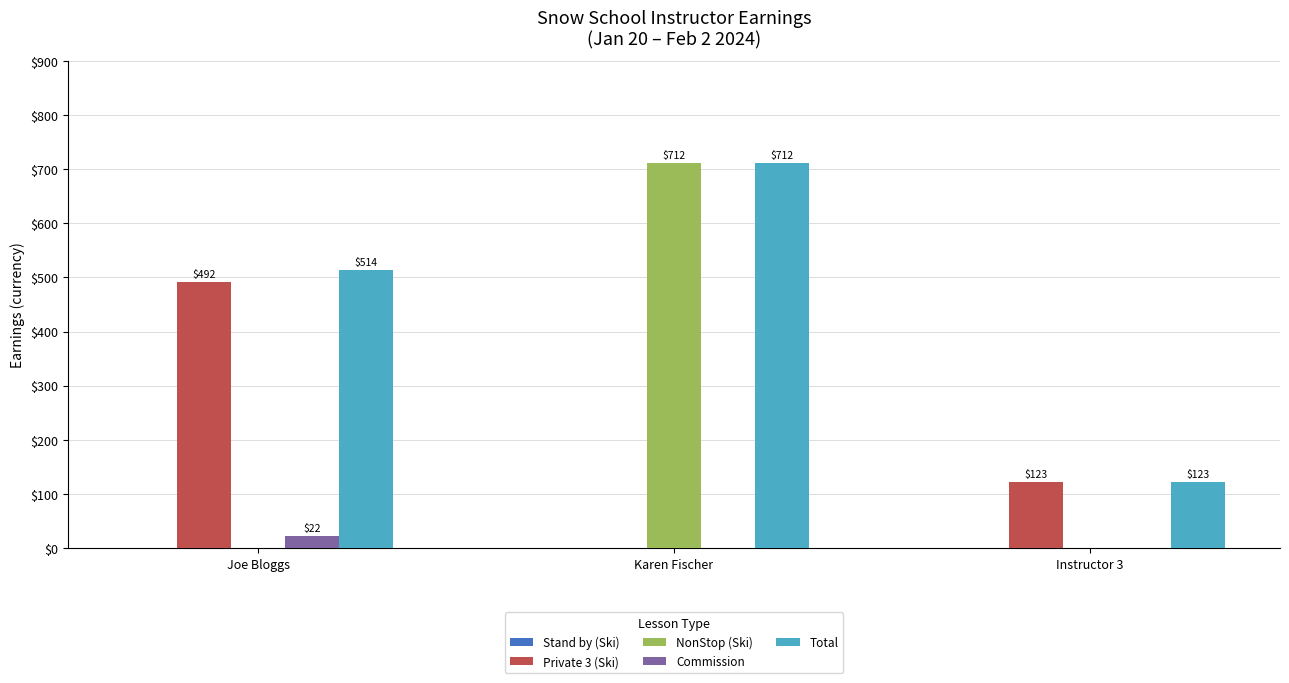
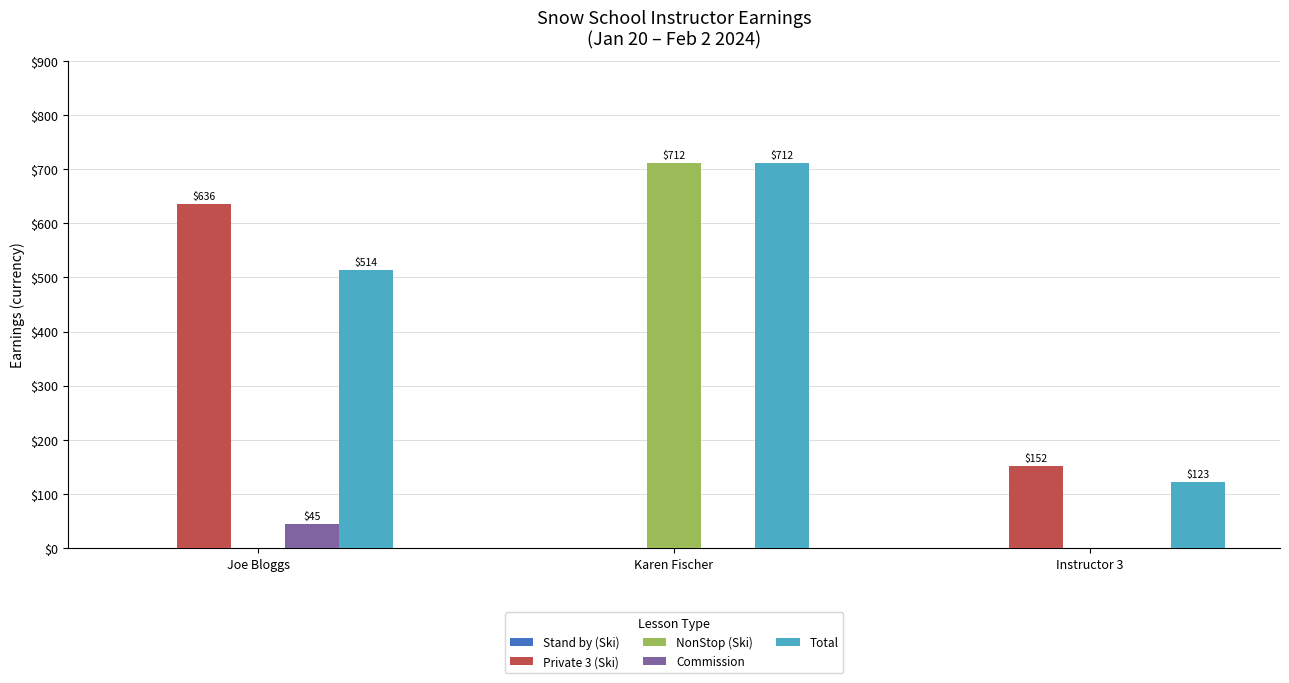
Private 3 (Ski), Joe Bloggs: $492 -> $636
Commission, Joe Bloggs: $22 -> $45
Private 3 (Ski), Instructor 3: $123 -> $152
